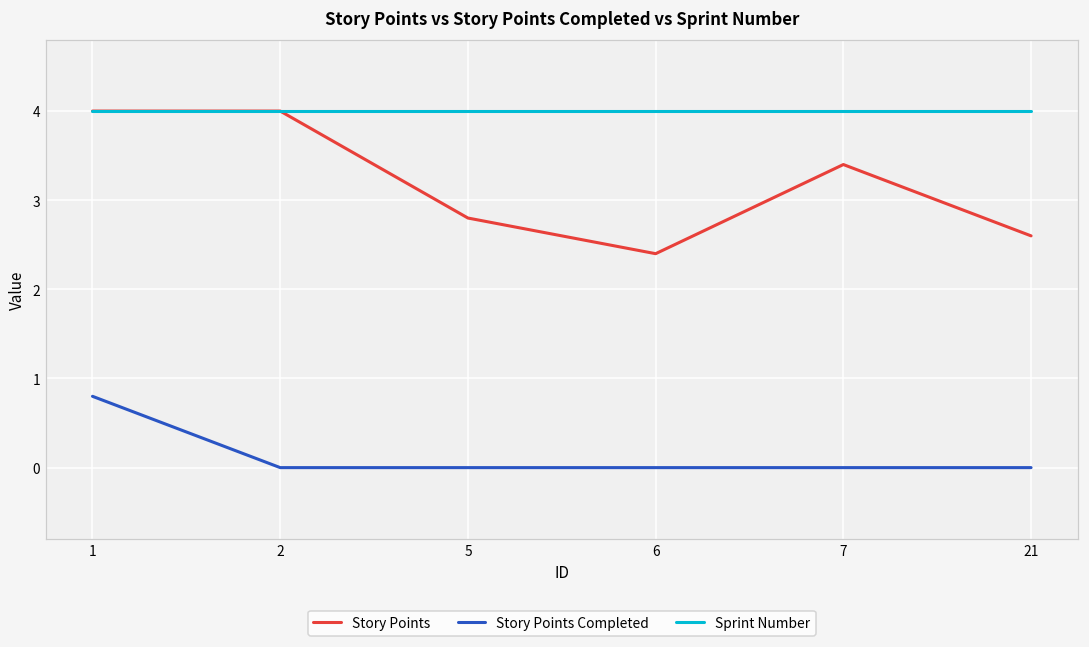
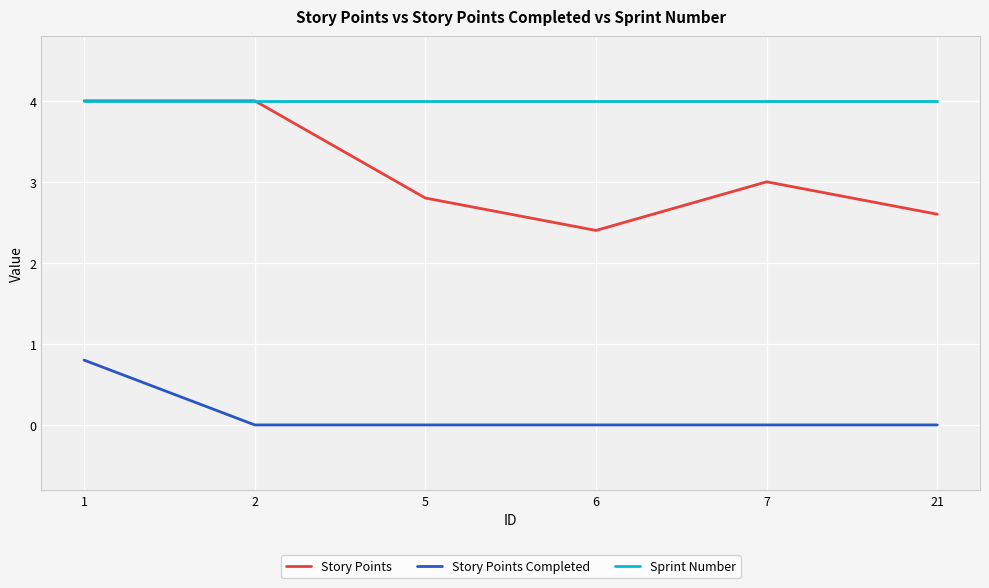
Story Points, 7: 3.4 -> 3.0
